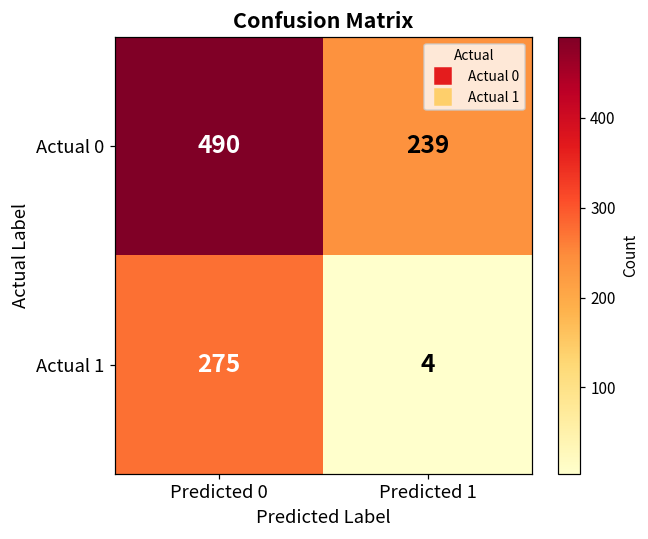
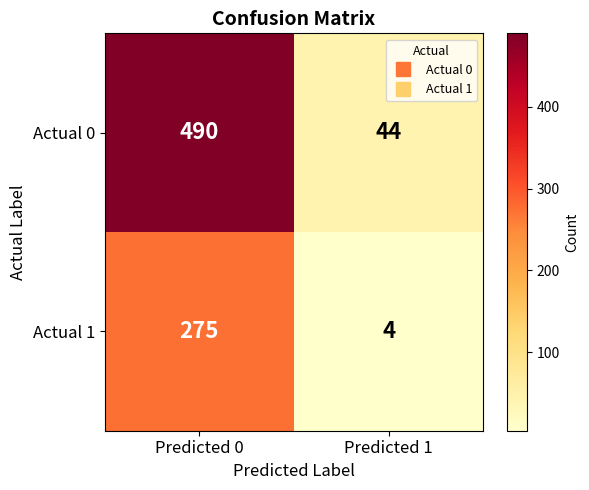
Actual 0, Predicted 1: 239 -> 44
